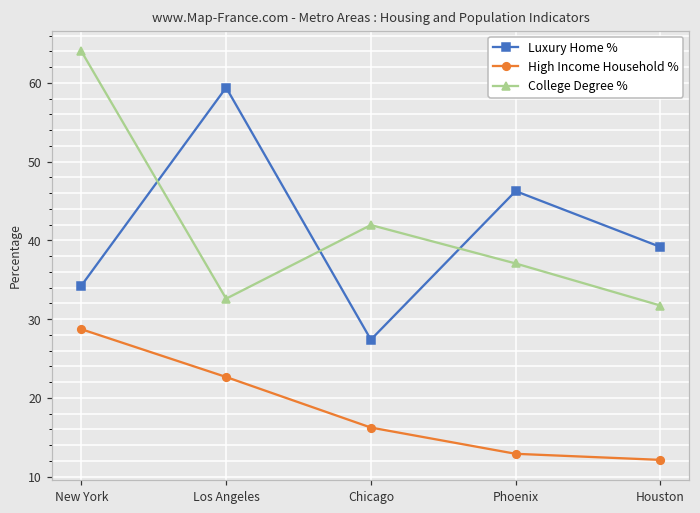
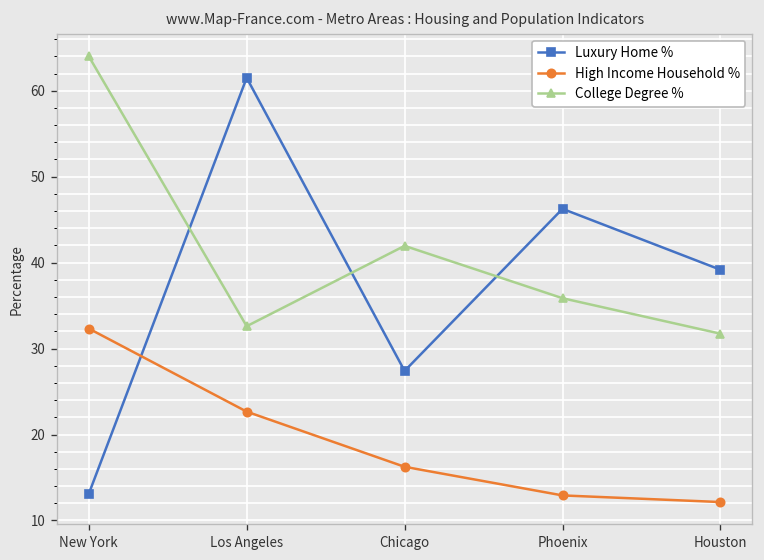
Luxury Home %, New York: 34 -> 13
High Income Household %, New York: 29 -> 32
Luxury Home %, Los Angeles: 59 -> 61
College Degree %, Phoenix: 37 -> 36
